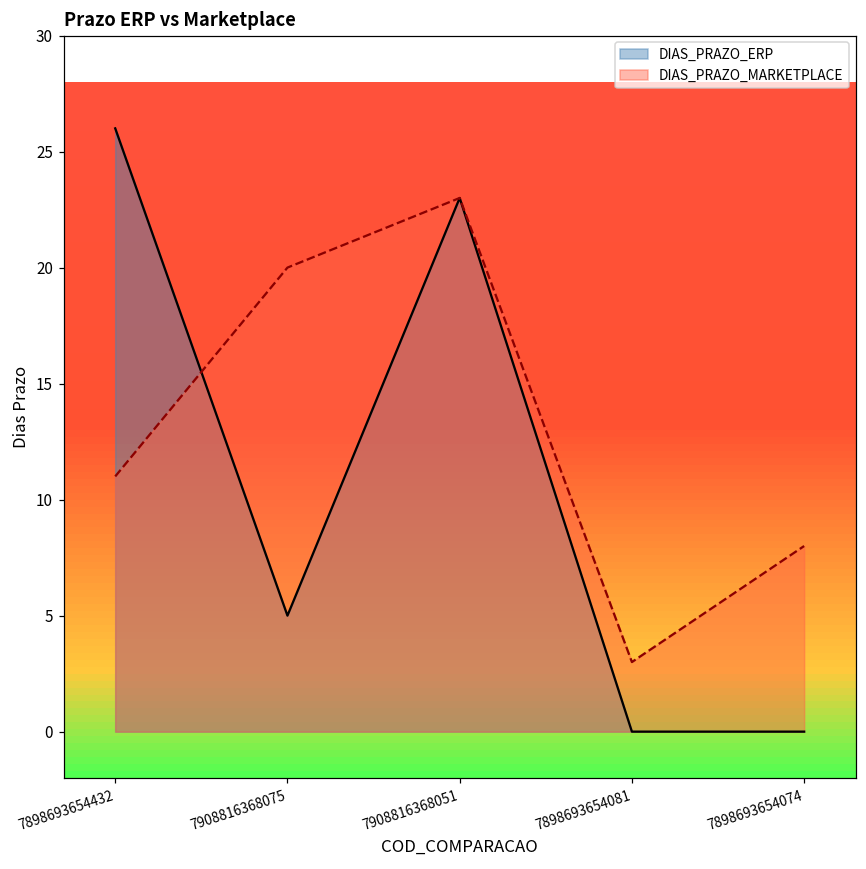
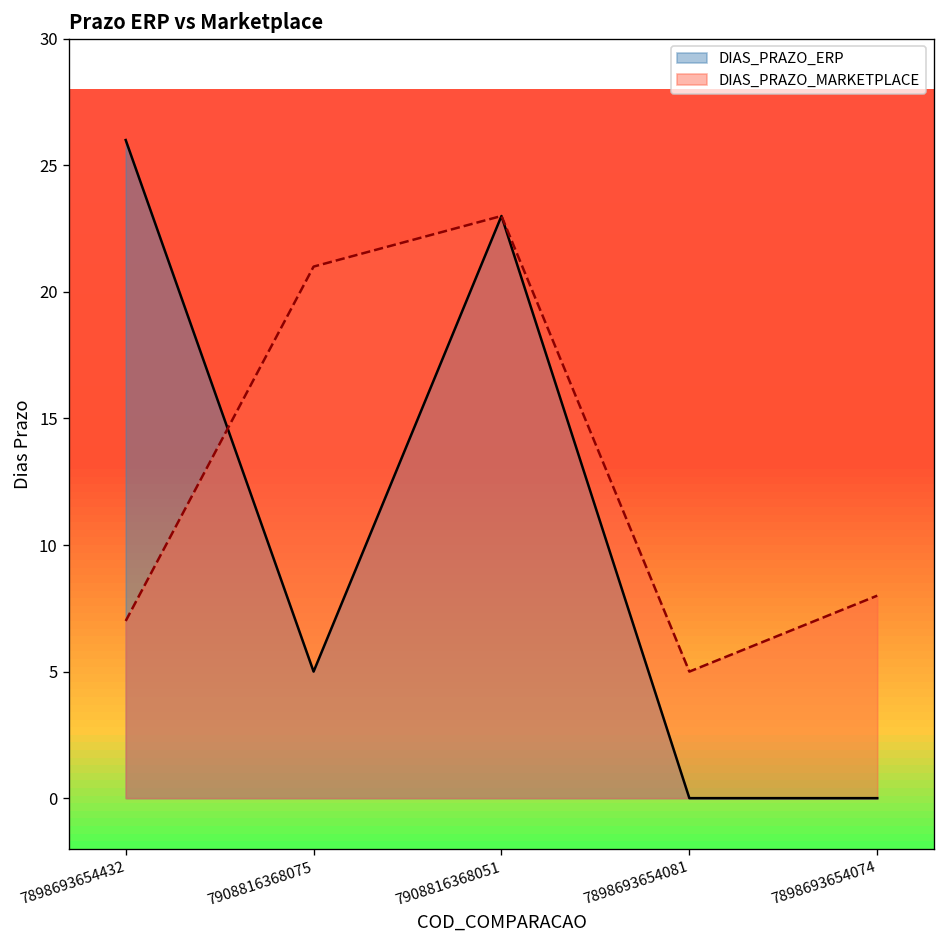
DIAS_PRAZO_MARKETPLACE, 7898693654432: 11 -> 7
DIAS_PRAZO_MARKETPLACE, 7908816368075: 20 -> 21
DIAS_PRAZO_MARKETPLACE, 7898693654081: 3 -> 5
